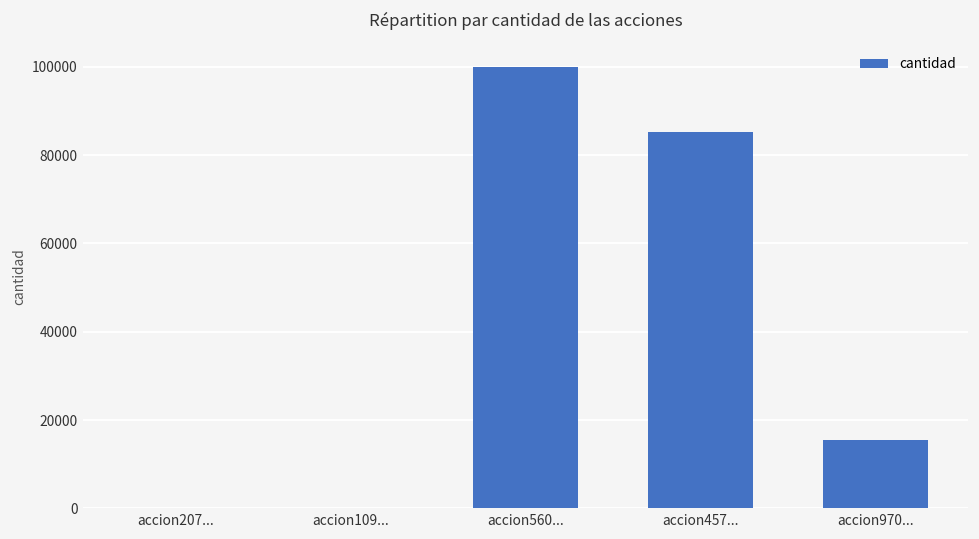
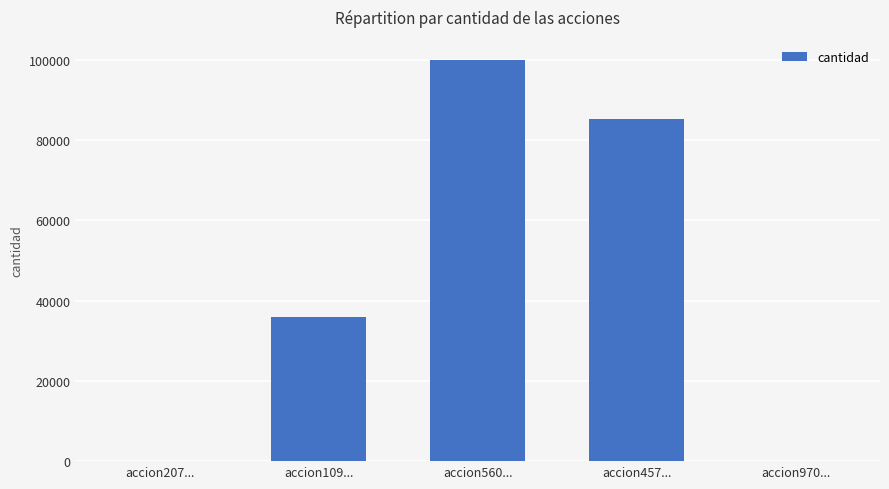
accion109...: 0 -> 36000
accion970...: 16000 -> 0
